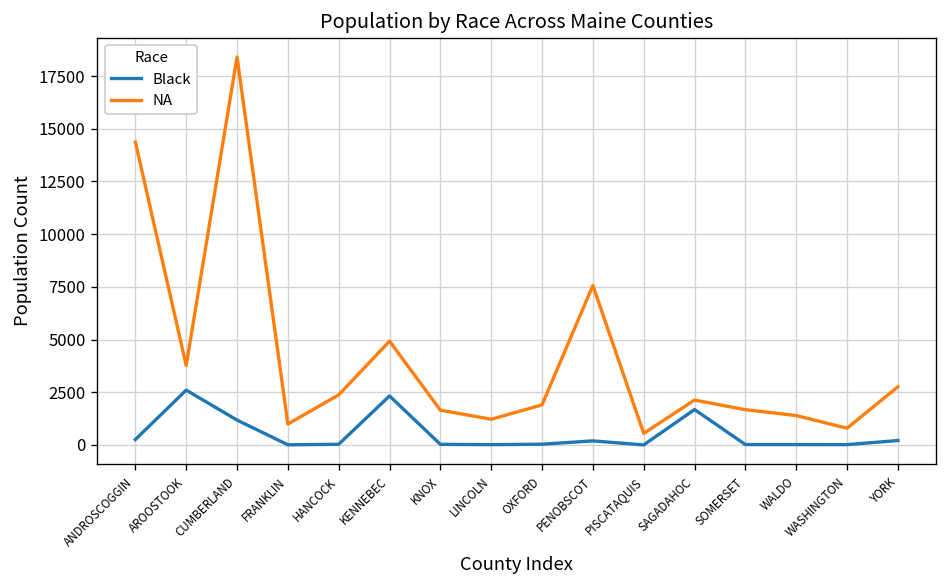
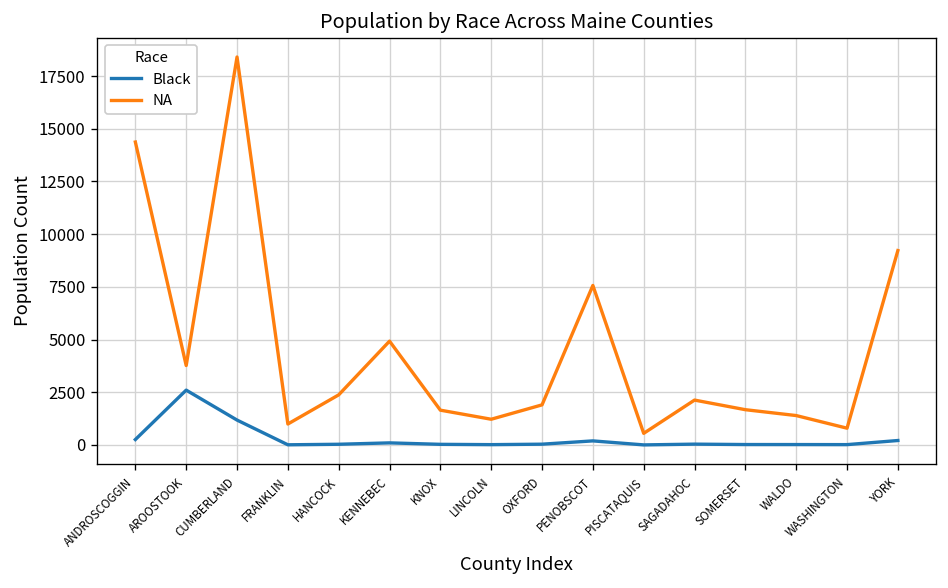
Black, KENNEBEC: 2300 -> 100
Black, SAGADAHOC: 1700 -> 0
NA, YORK: 2800 -> 9200
